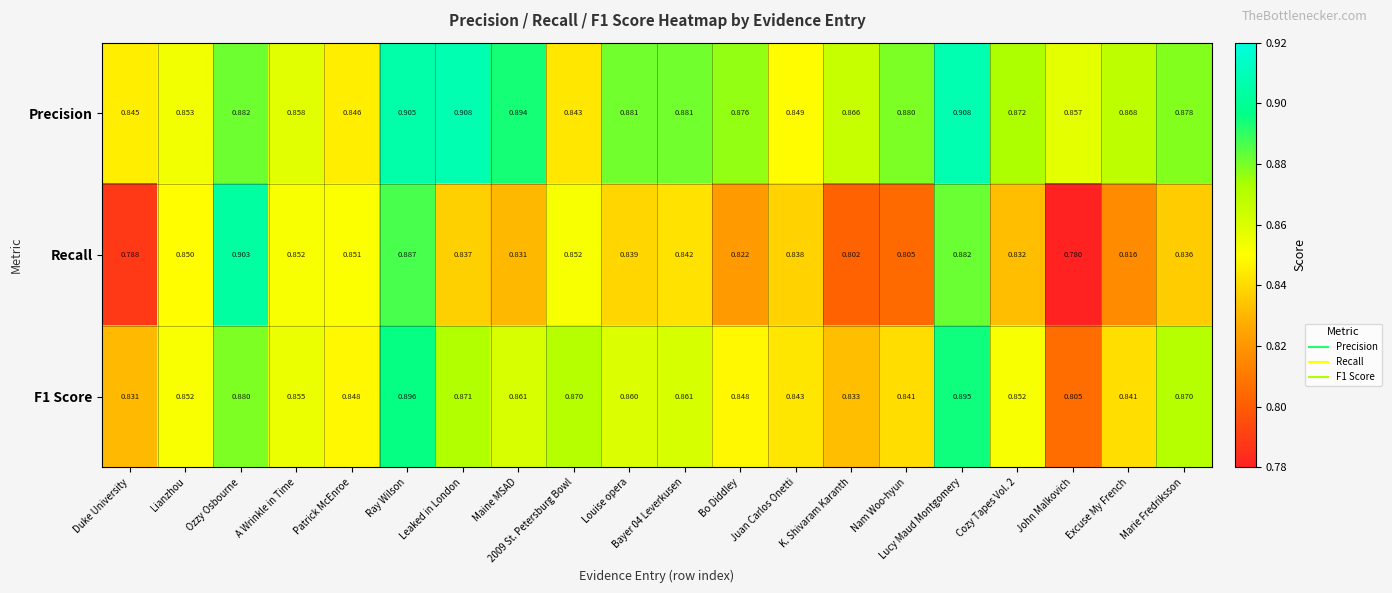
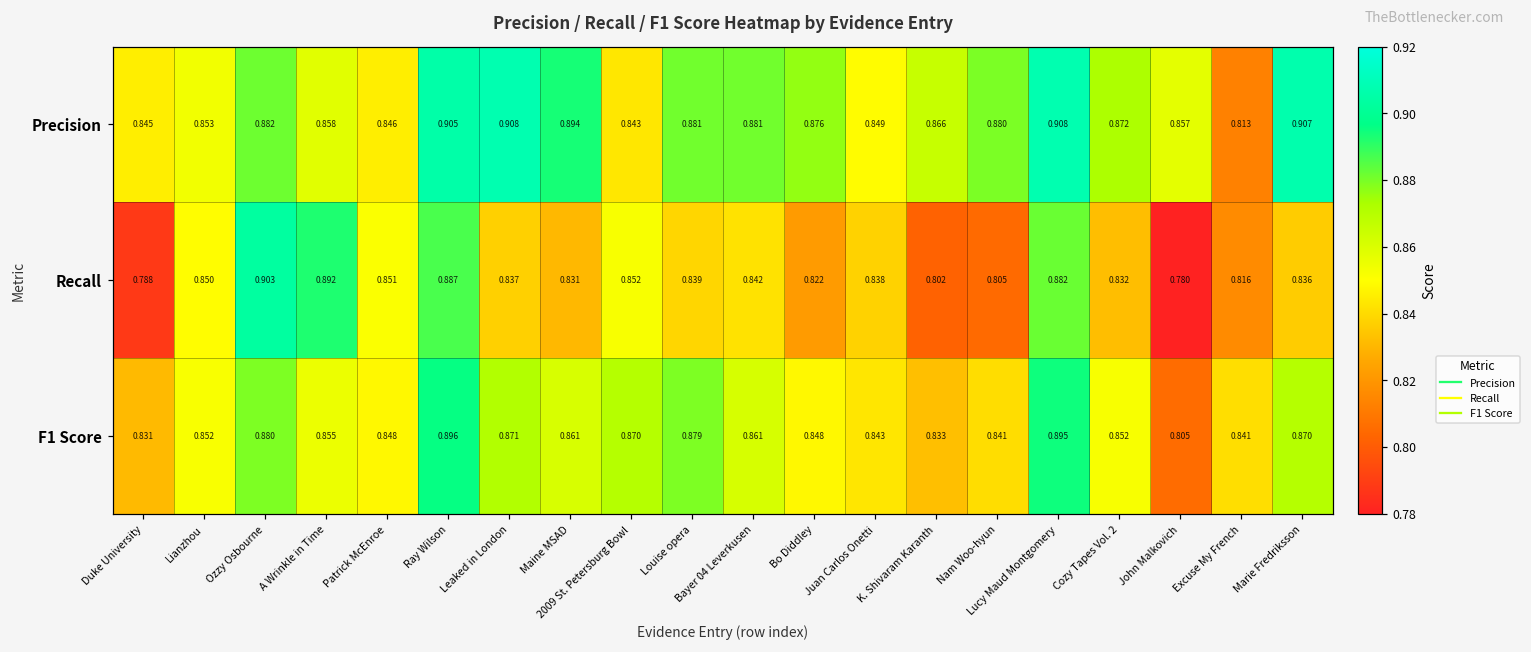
Precision, Excuse My French: 0.868 -> 0.813
Precision, Marie Fredriksson: 0.878 -> 0.907
Recall, A Wrinkle in Time: 0.852 -> 0.892
F1 Score, Louise opera: 0.860 -> 0.879
